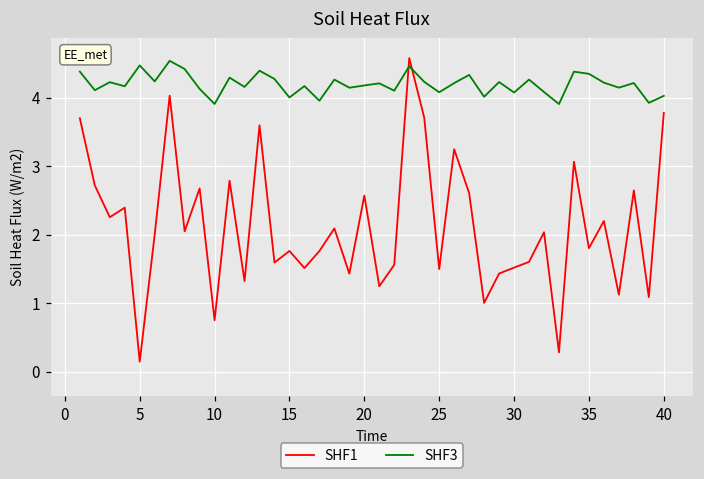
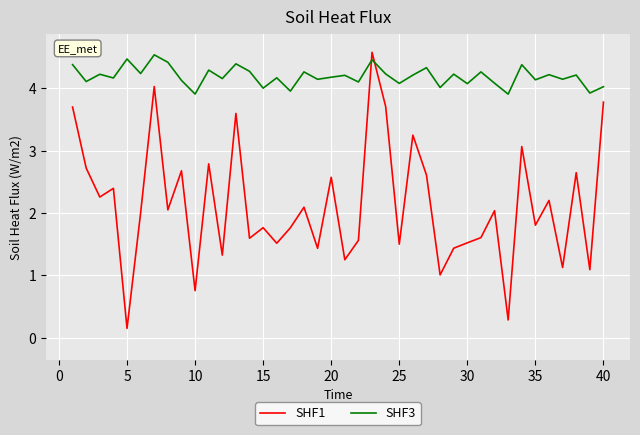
SHF3, 35: 4.3 -> 4.1
